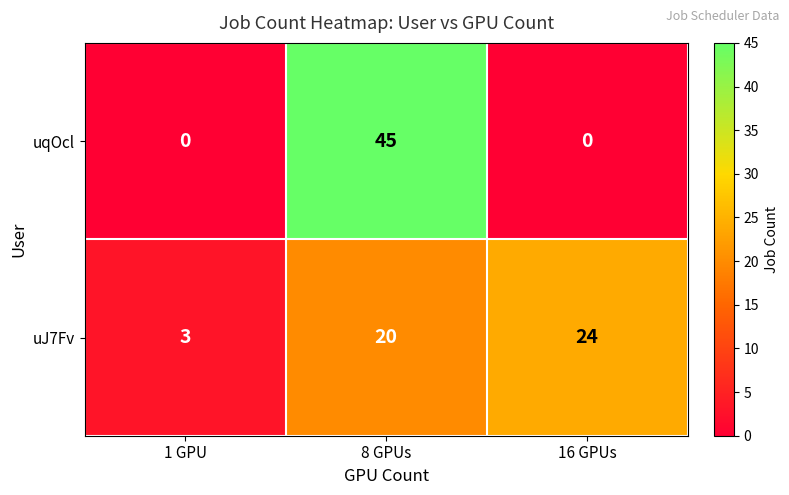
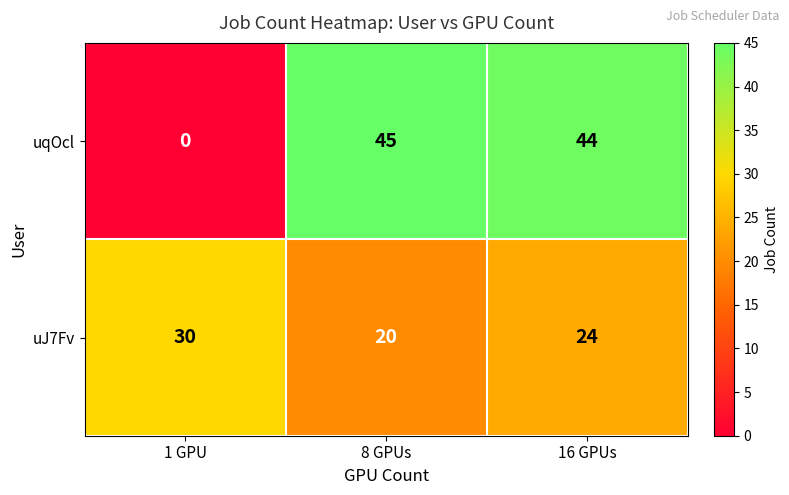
uqOcl, 16 GPUs: 0 -> 44
uJ7Fv, 1 GPU: 3 -> 30
